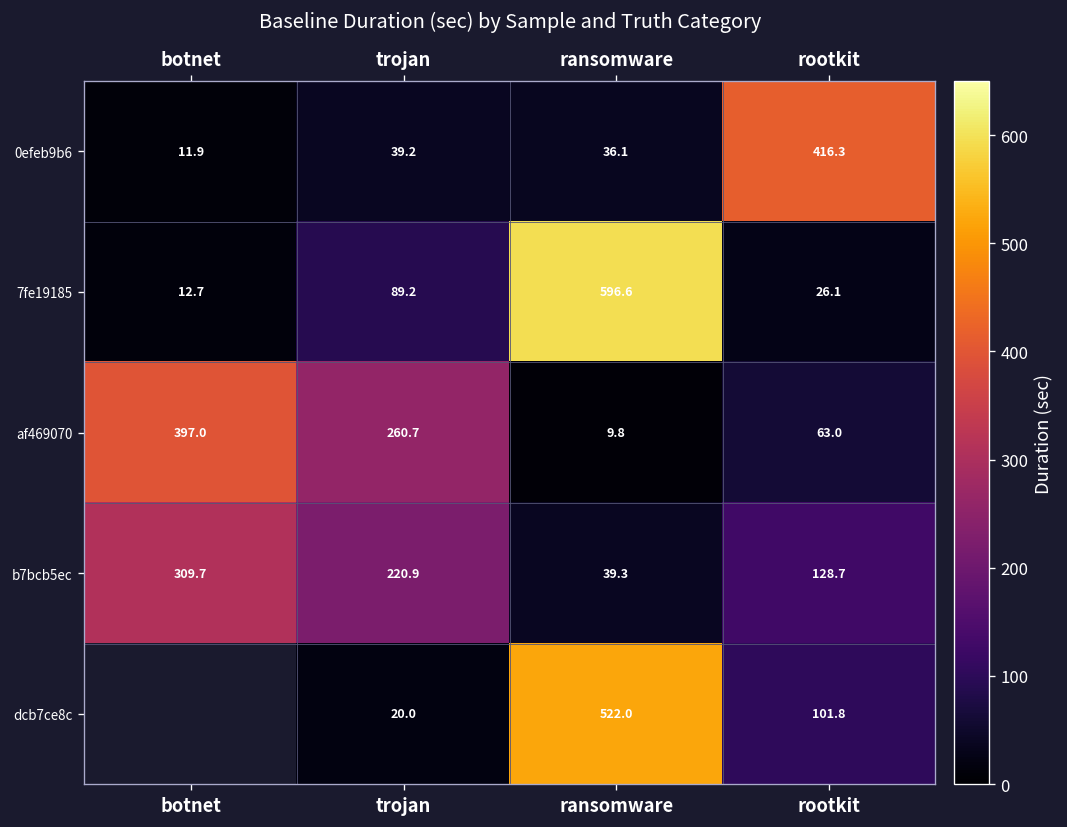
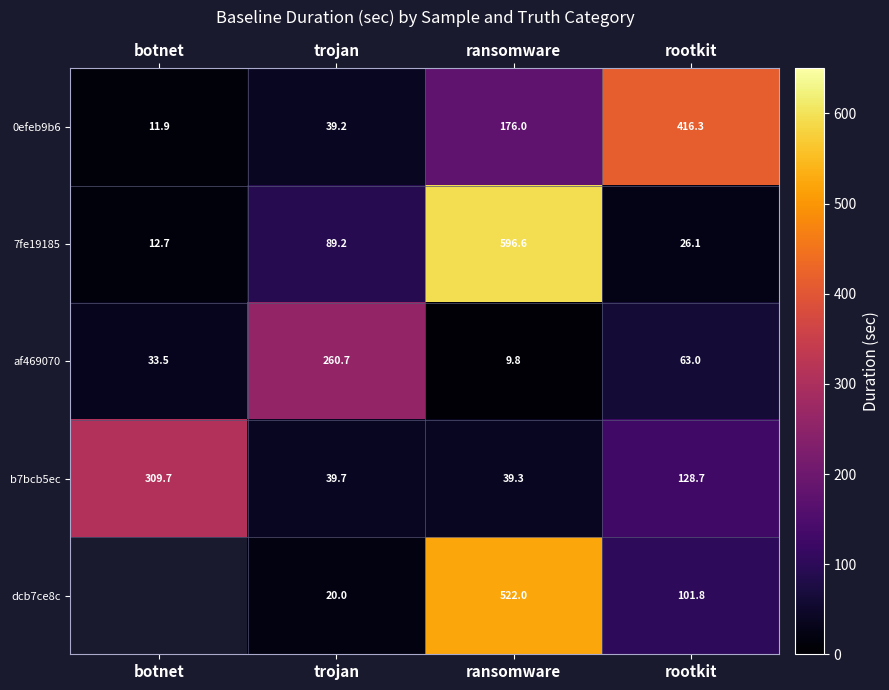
0efeb9b6, ransomware: 36.1 -> 176.0
af469070, botnet: 397.0 -> 33.5
b7bcb5ec, trojan: 220.9 -> 39.7
